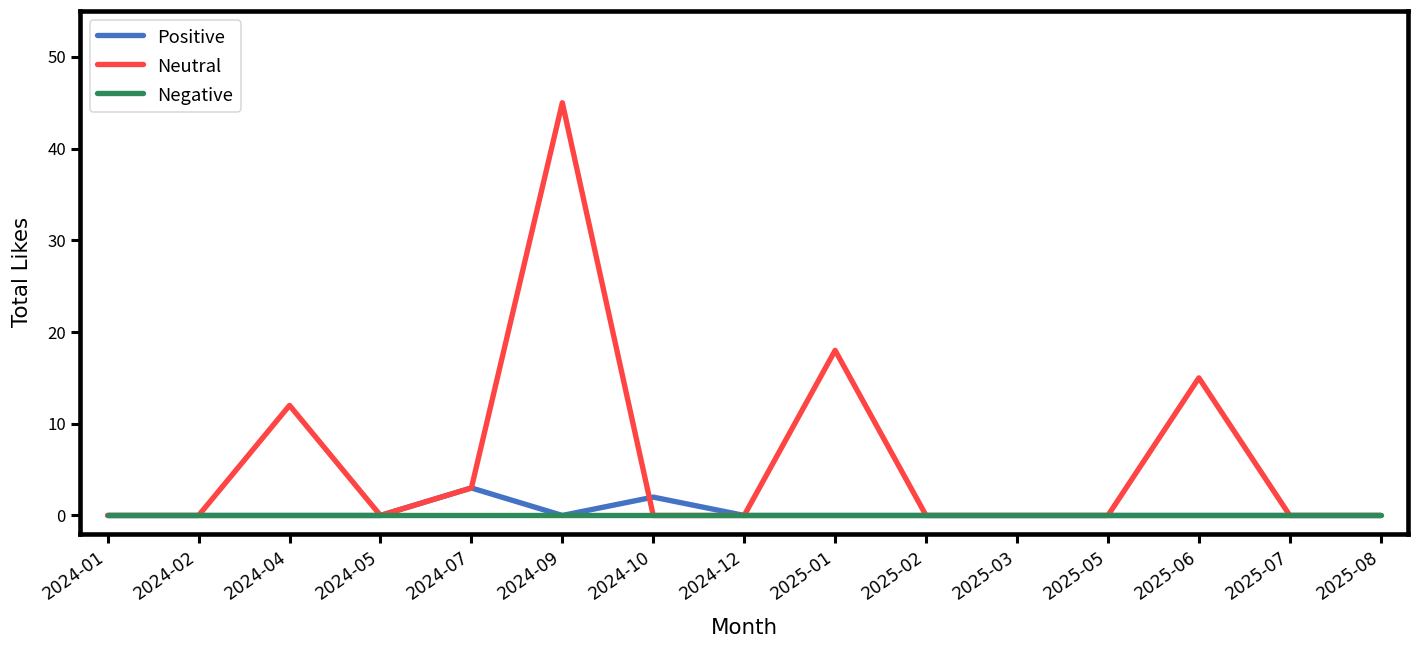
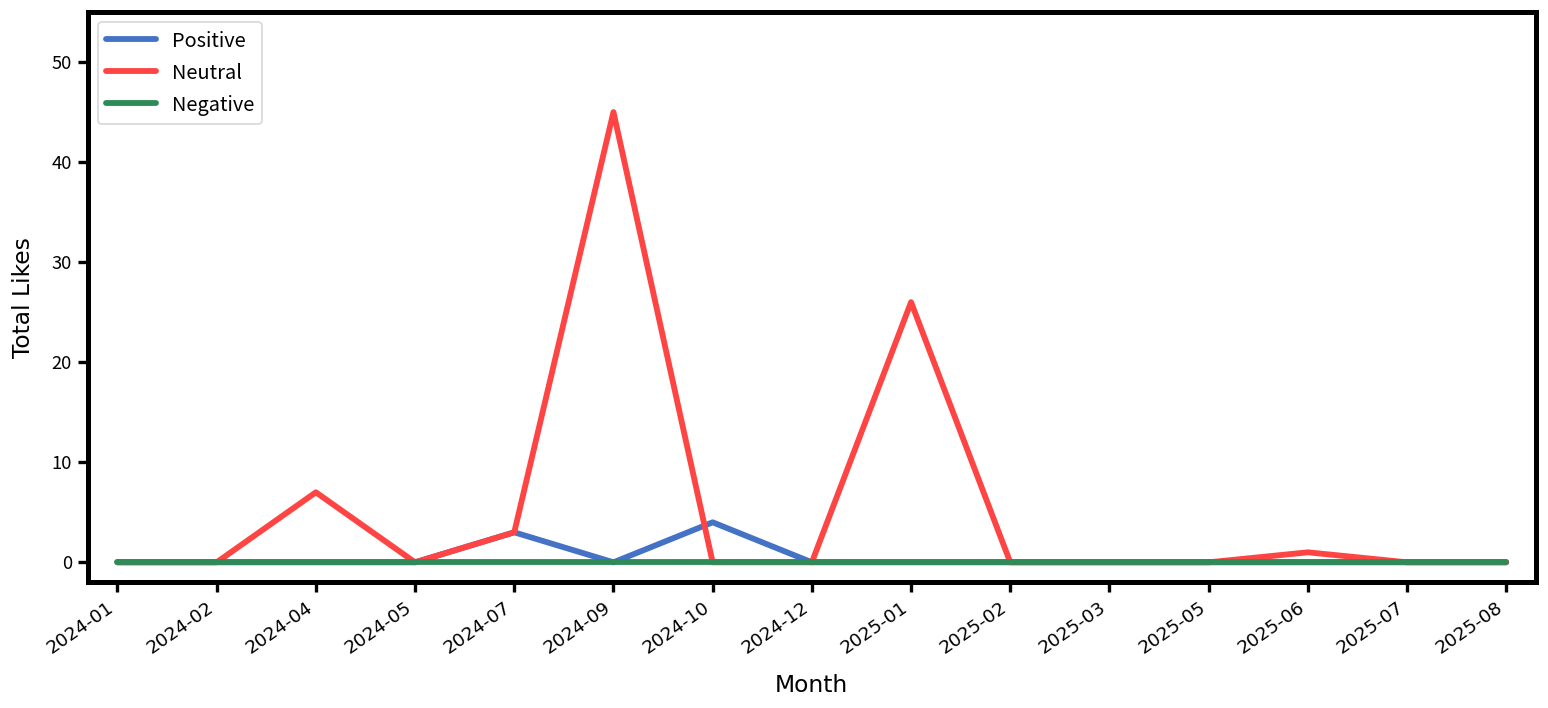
Neutral, 2024-04: 12 -> 7
Positive, 2024-10: 2 -> 4
Neutral, 2025-01: 18 -> 26
Neutral, 2025-06: 15 -> 1
